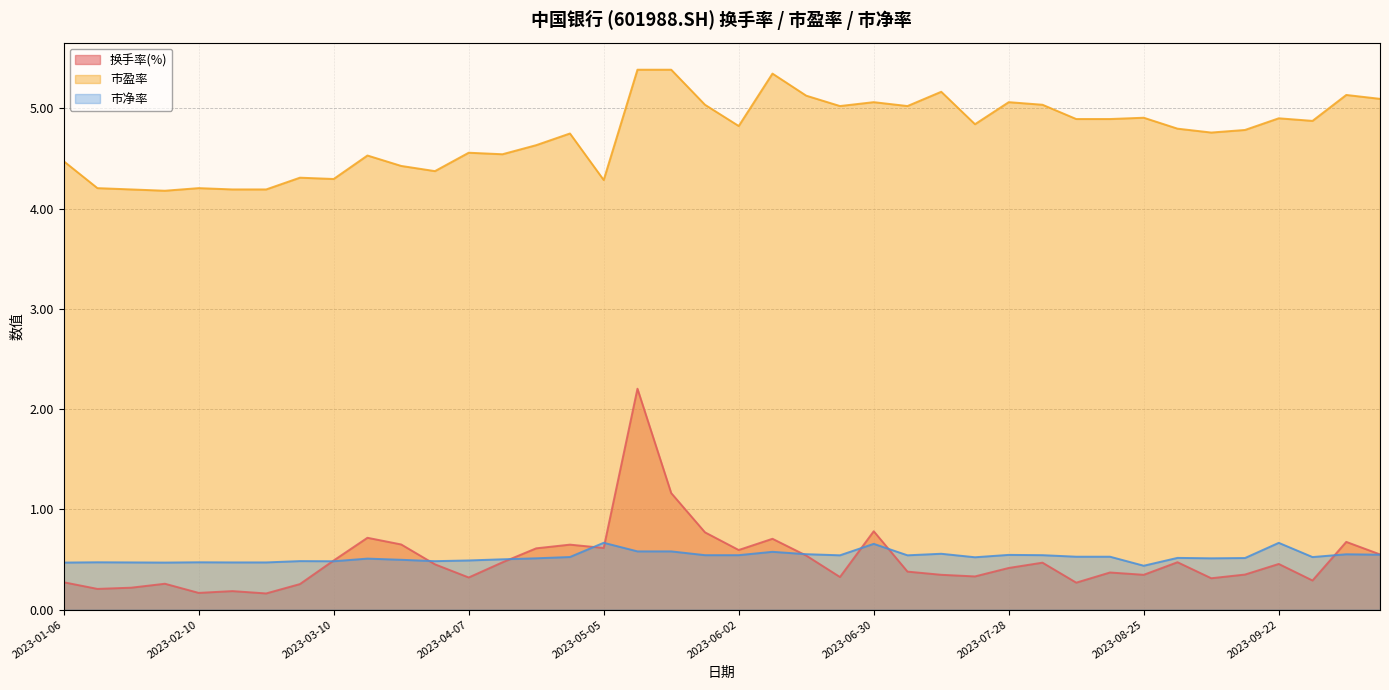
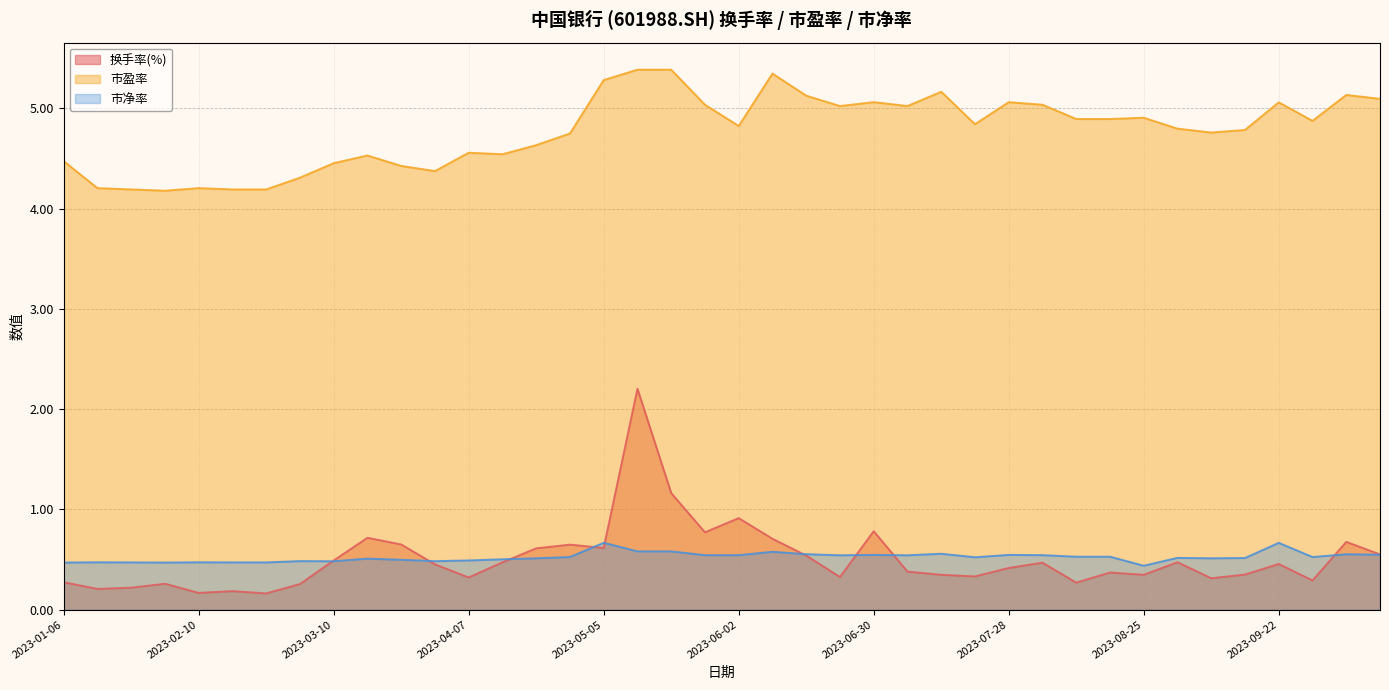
市盈率, 2023-03-10: 4.30 -> 4.45
市盈率, 2023-05-05: 4.29 -> 5.28
换手率(%), 2023-06-02: 0.59 -> 0.91
市净率, 2023-06-30: 0.66 -> 0.55
市盈率, 2023-09-22: 4.90 -> 5.06
